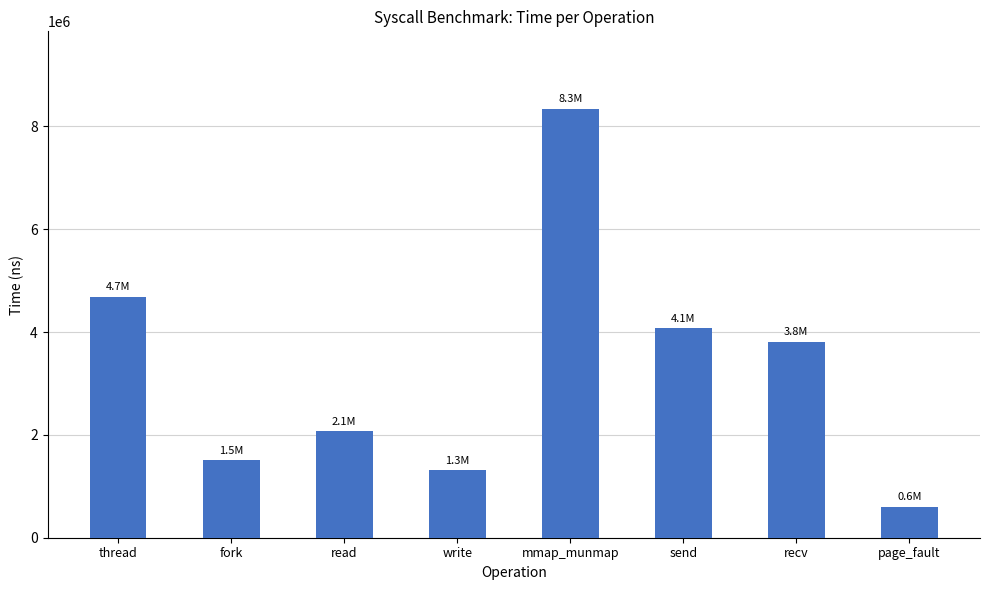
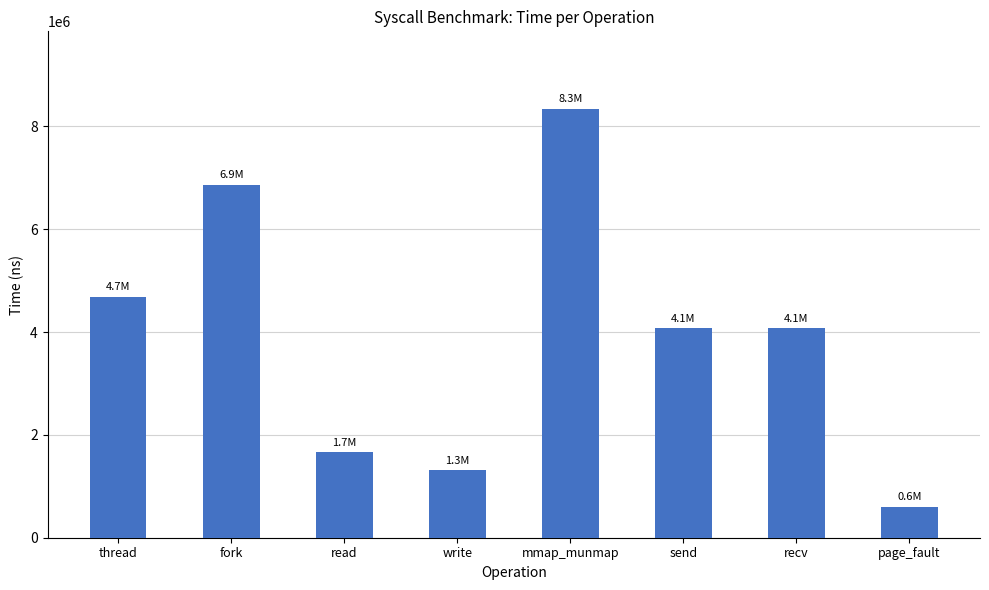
fork: 1.5M -> 6.9M
read: 2.1M -> 1.7M
recv: 3.8M -> 4.1M
